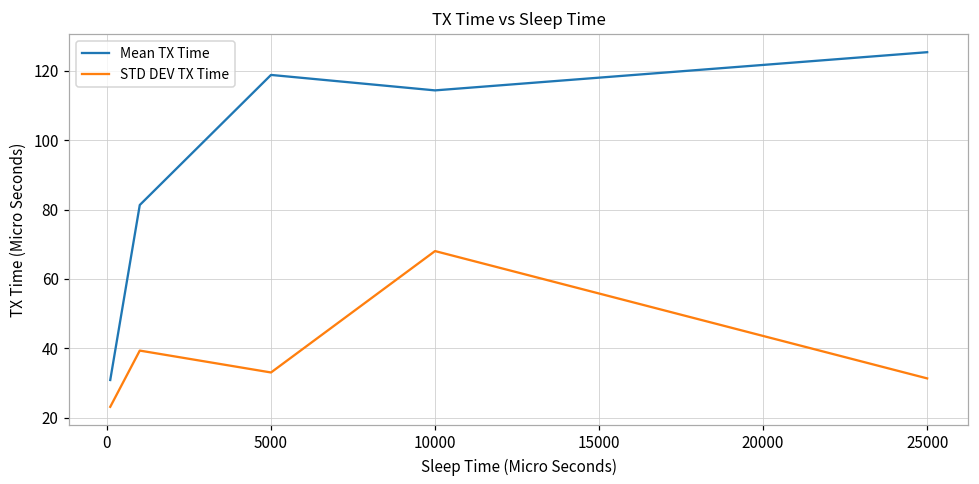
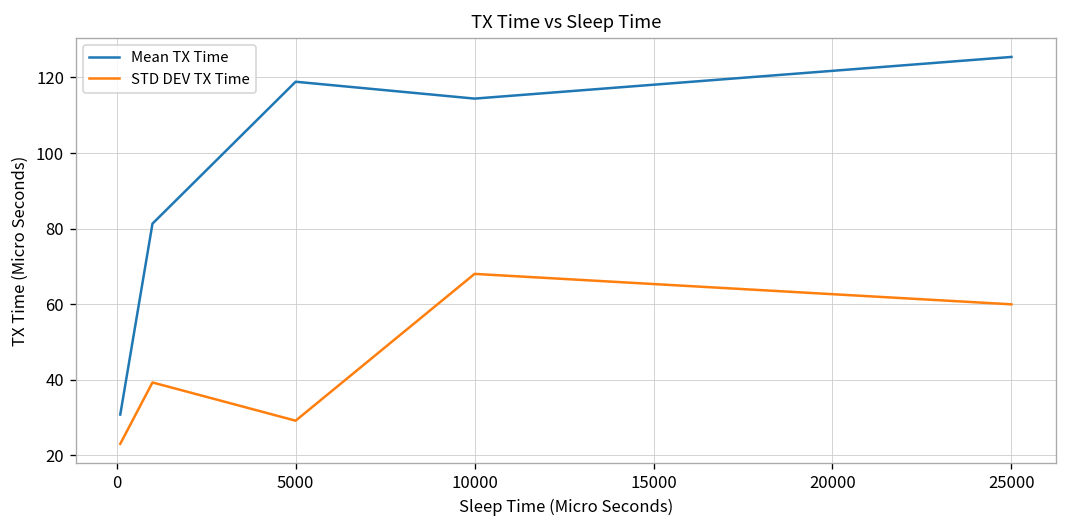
STD DEV TX Time, 5000: 33 -> 29
STD DEV TX Time, 25000: 31 -> 60
